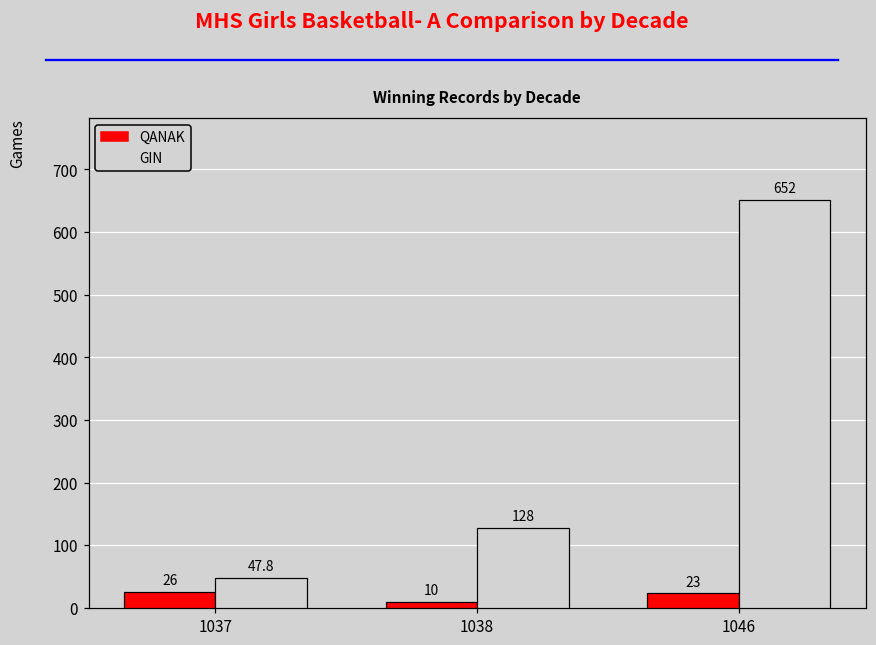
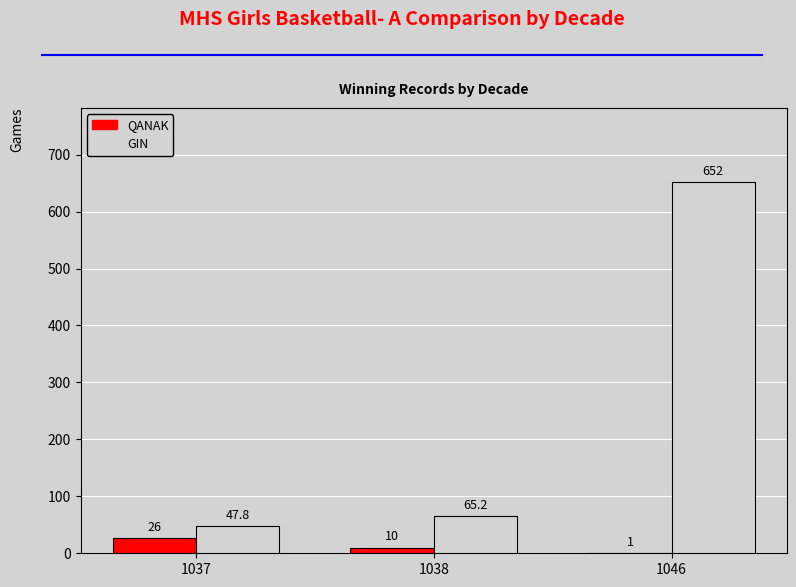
GIN, 1038: 128 -> 65.2
QANAK, 1046: 23 -> 1
